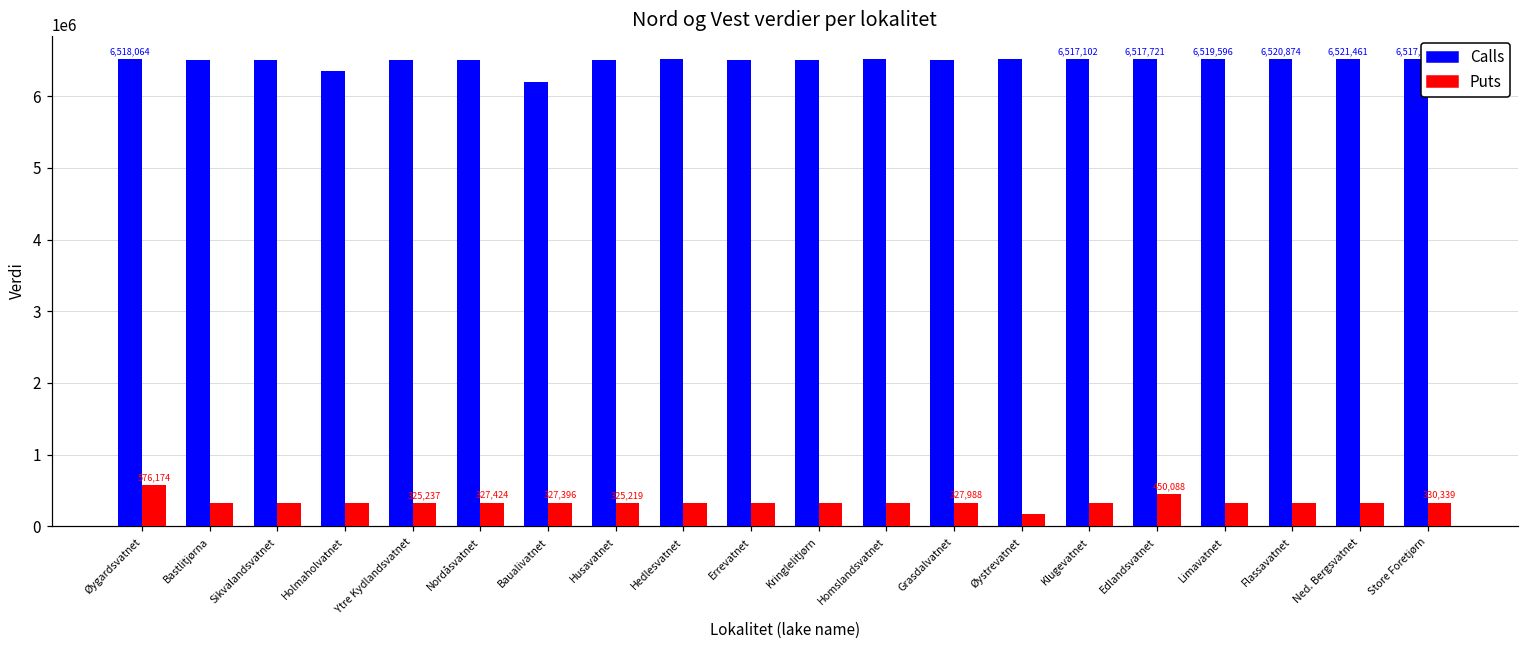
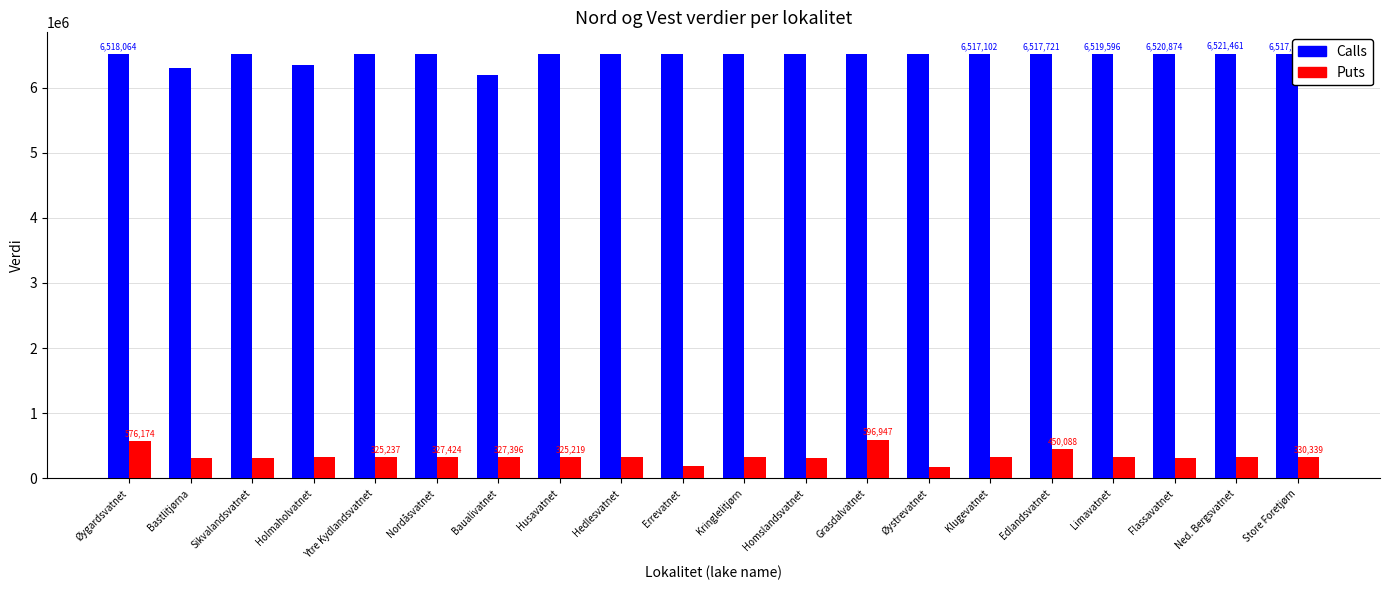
Calls, Bastlitjørna: 6500000 -> 6300000
Puts, Errevatnet: 300000 -> 200000
Puts, Grasdalvatnet: 327,988 -> 596,947
